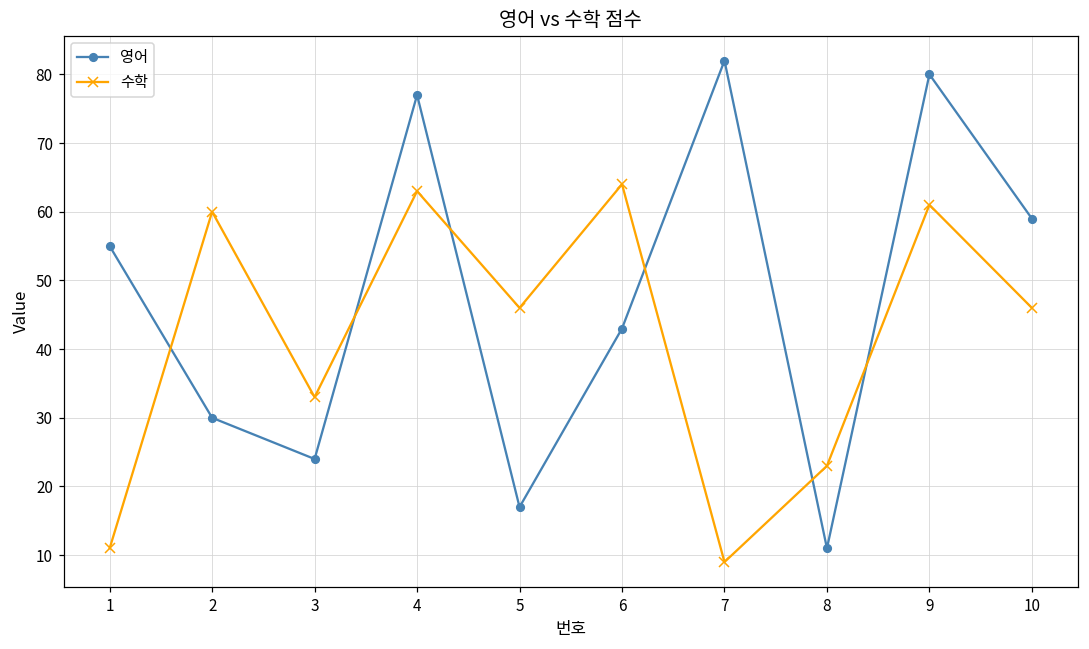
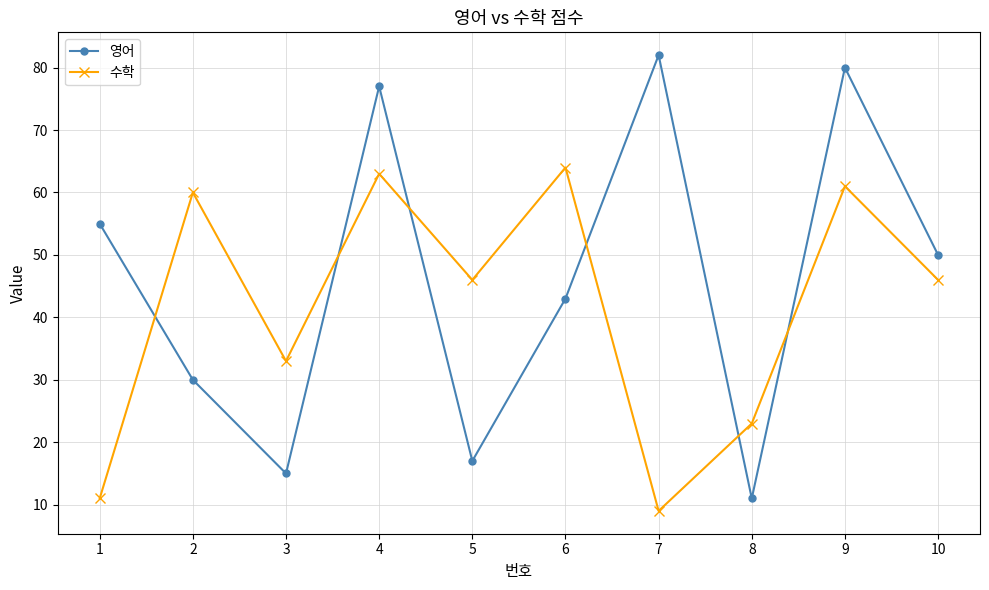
영어, 3: 24 -> 15
영어, 10: 59 -> 50
